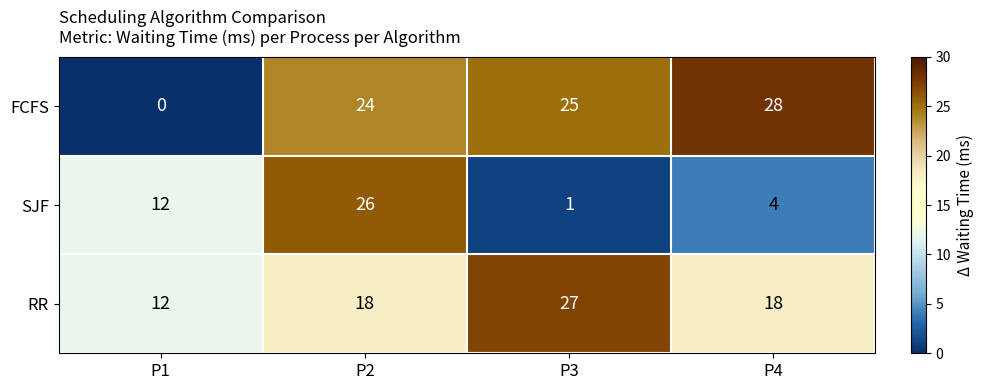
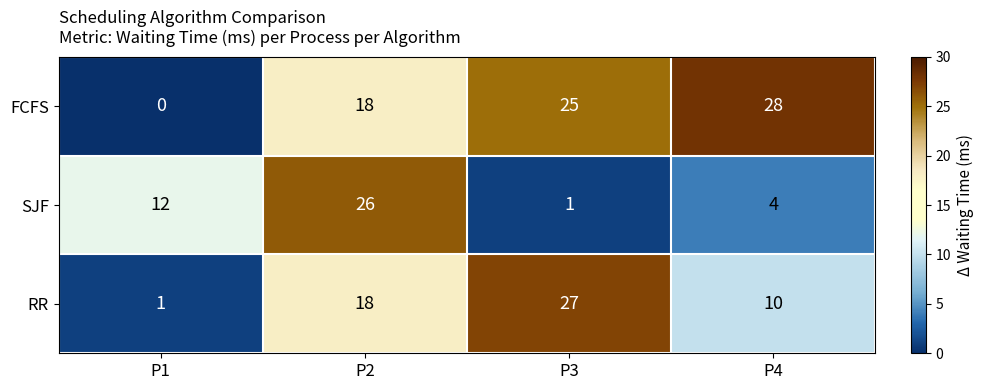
FCFS, P2: 24 -> 18
RR, P1: 12 -> 1
RR, P4: 18 -> 10
